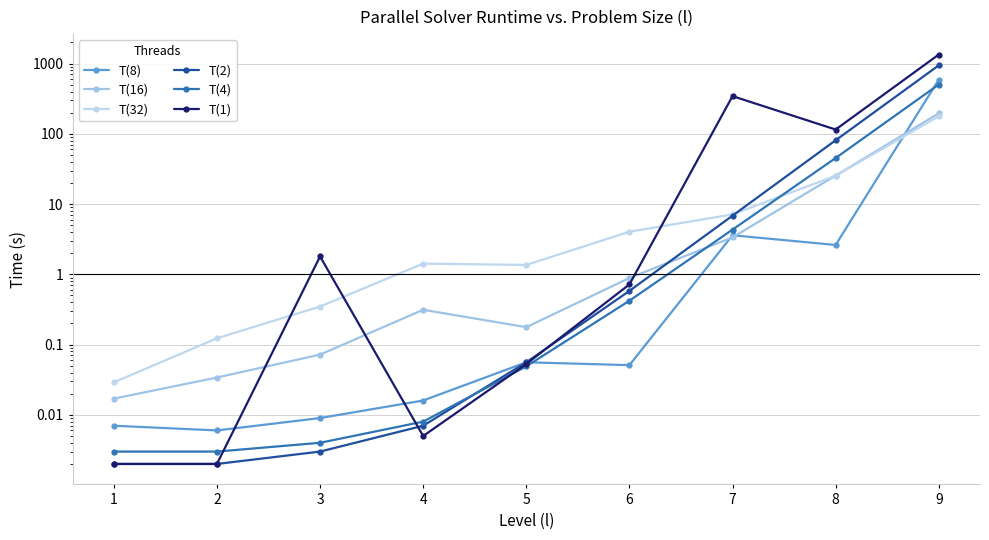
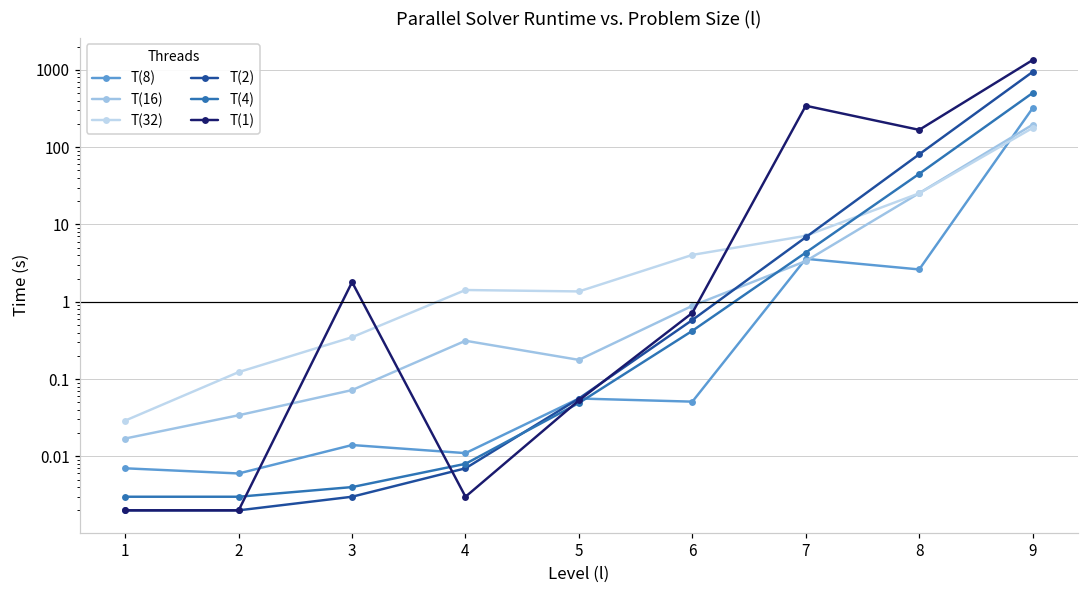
T(8), 3: 0.009 -> 0.014
T(8), 4: 0.016 -> 0.011
T(1), 4: 0.005 -> 0.003
T(1), 8: 120 -> 170
T(8), 9: 600 -> 300
